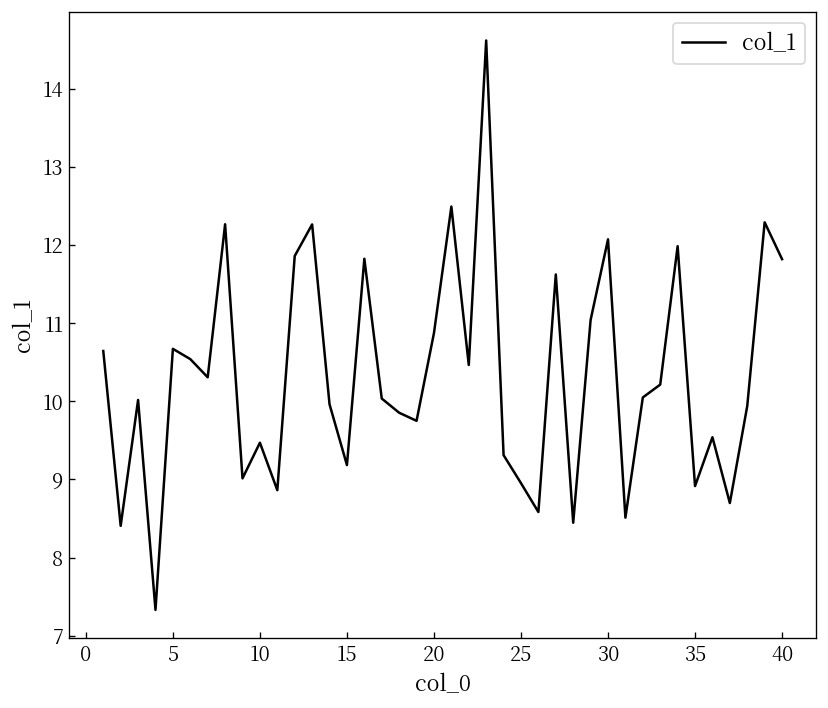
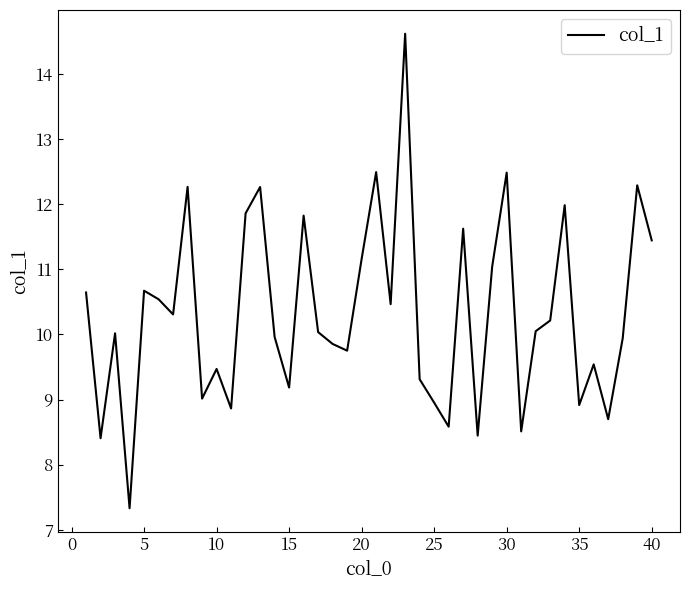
20: 10.9 -> 11.2
30: 12.1 -> 12.5
40: 11.8 -> 11.4
